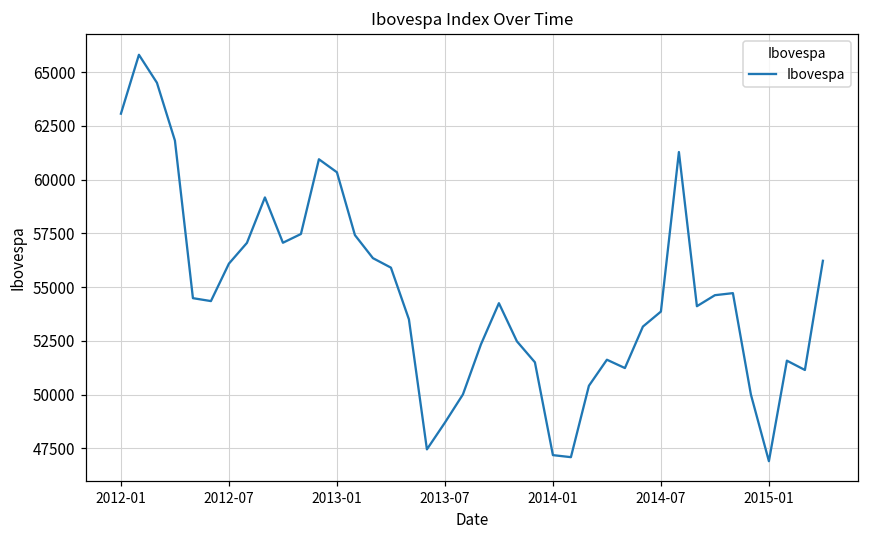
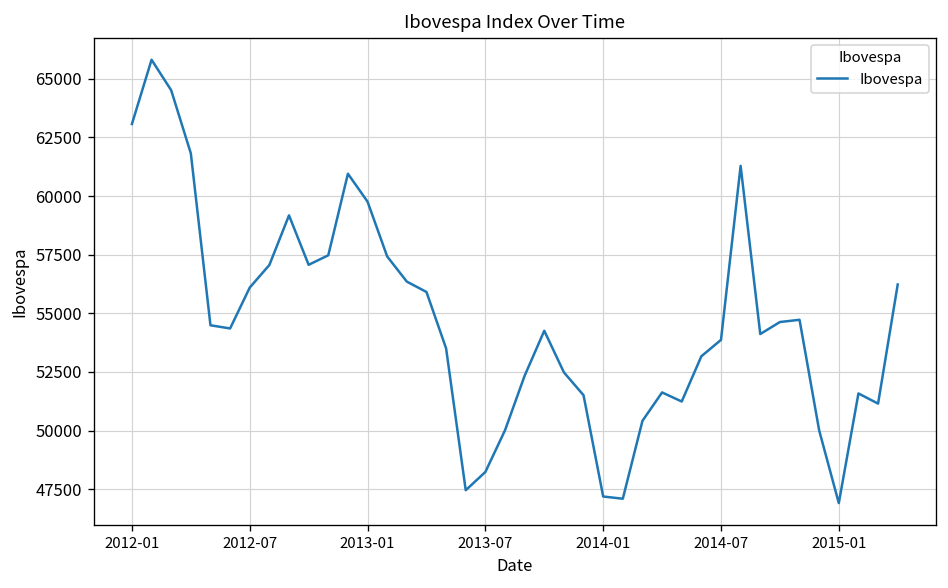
2013-01: 60300 -> 59800
2013-07: 48700 -> 48200
